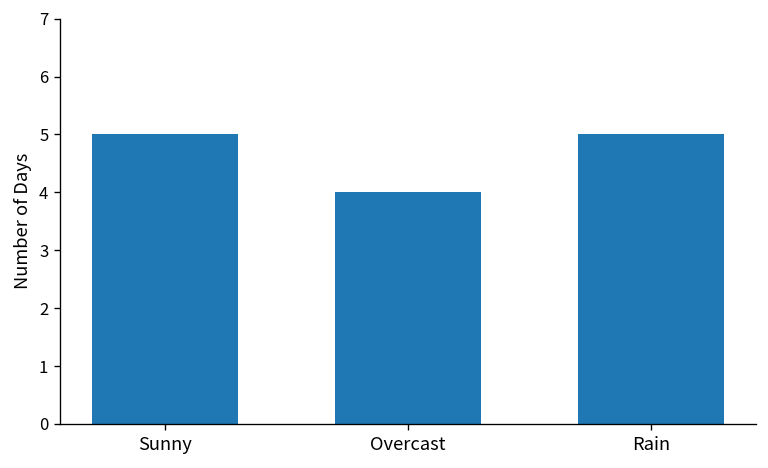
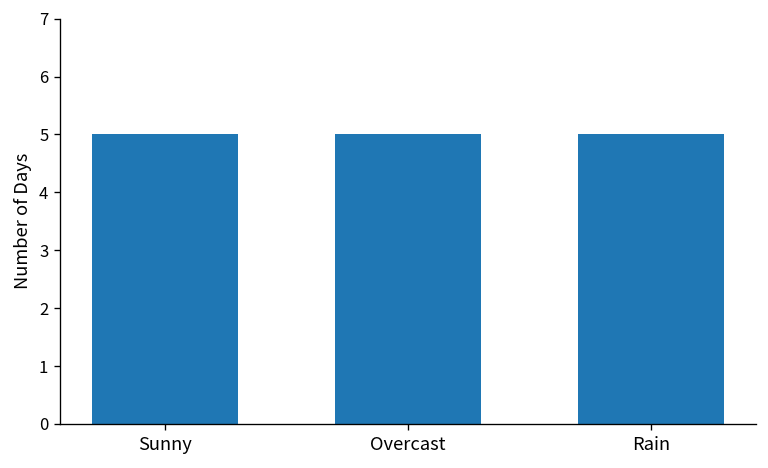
Overcast: 4 -> 5
